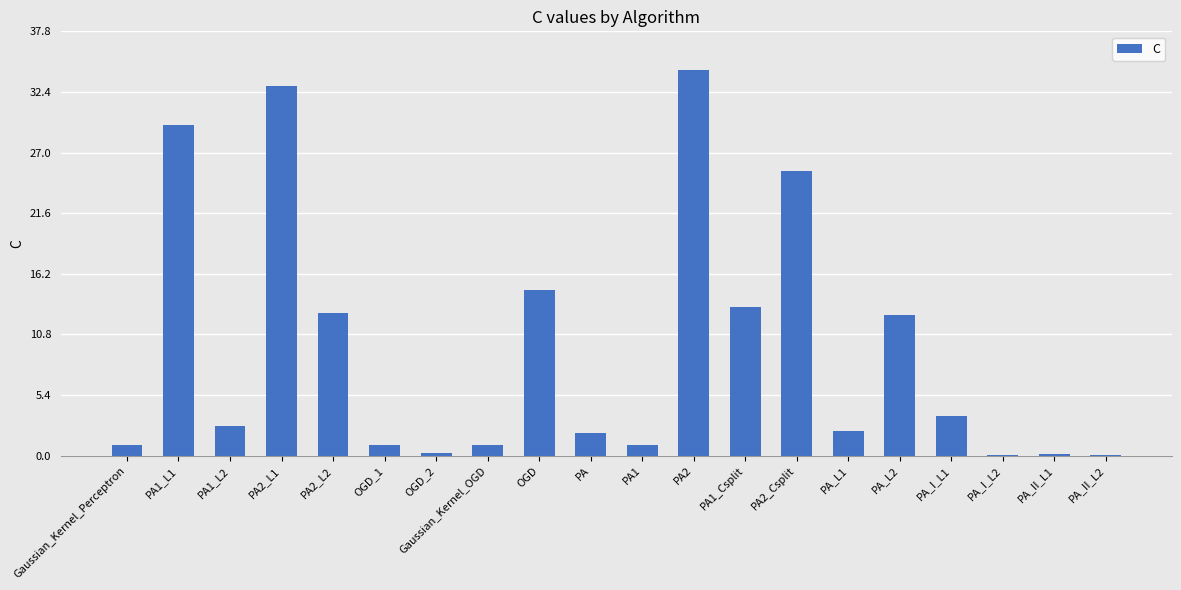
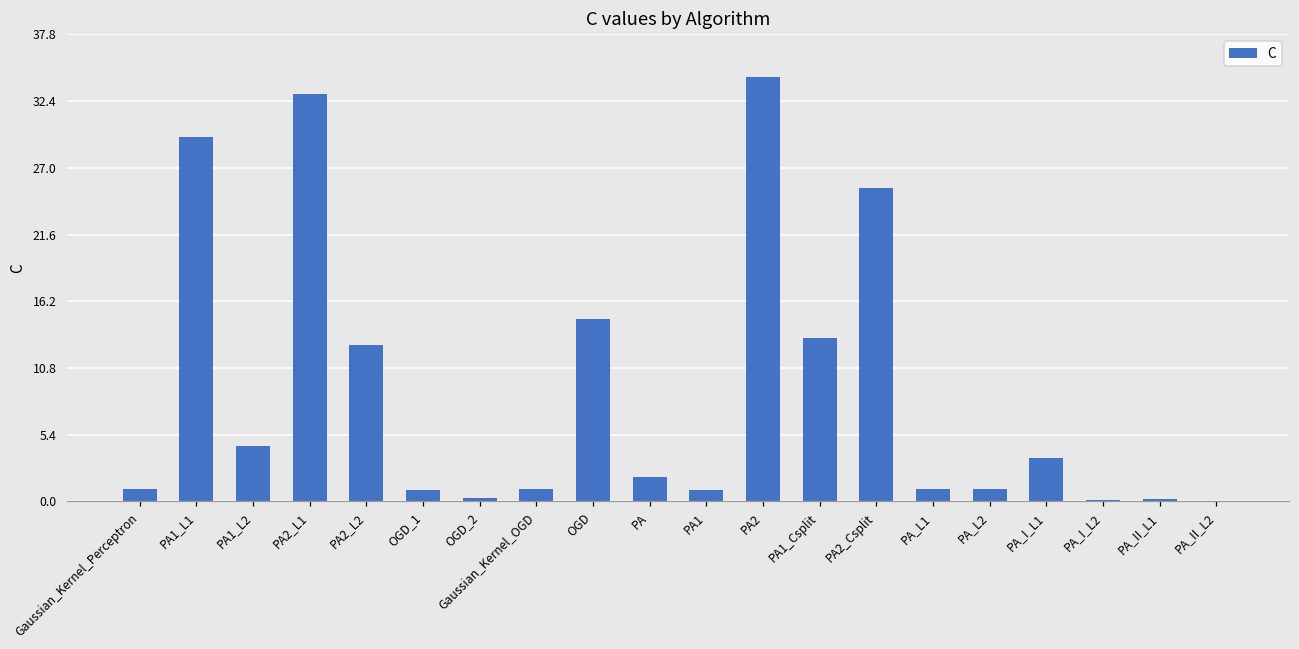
PA1_L2: 2.7 -> 4.5
PA_L1: 2.2 -> 1.0
PA_L2: 12.5 -> 1.0
